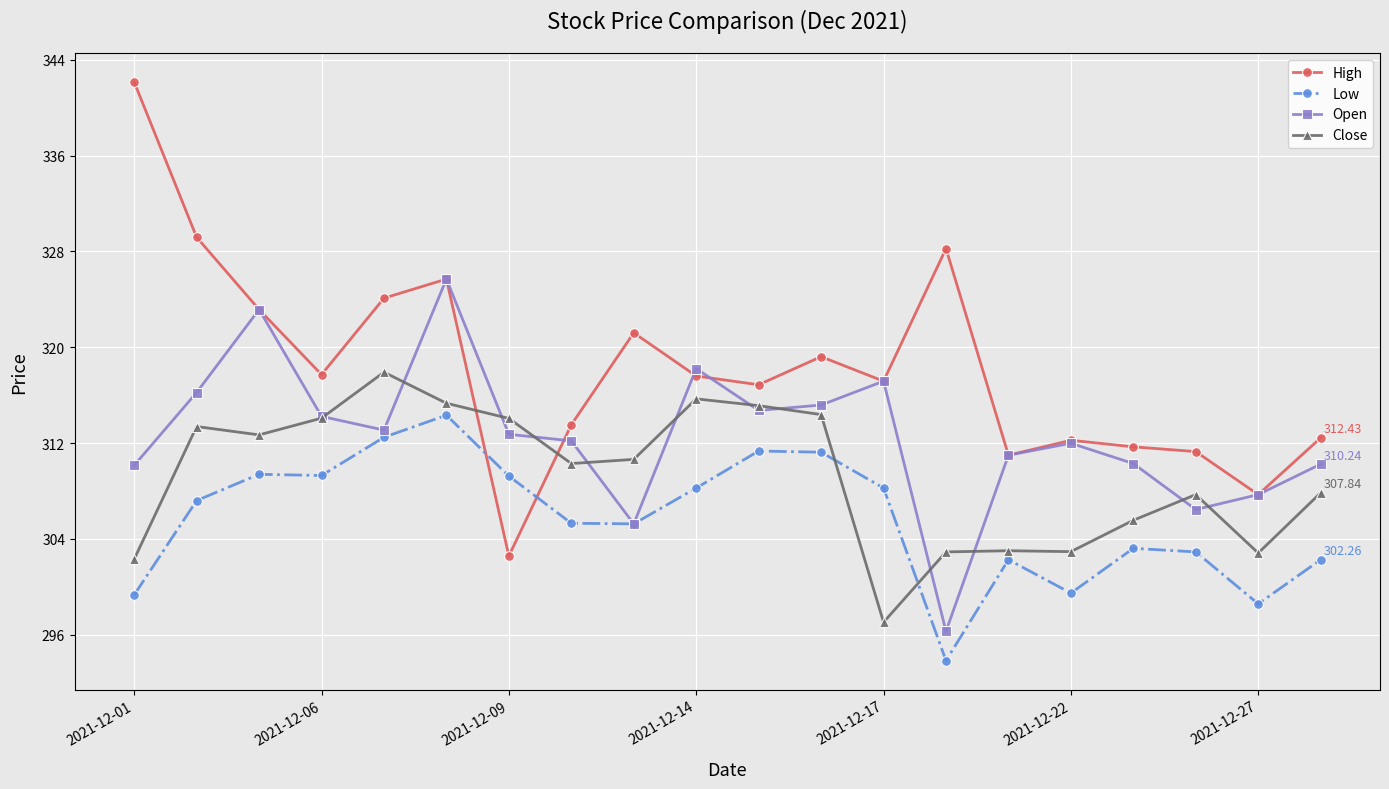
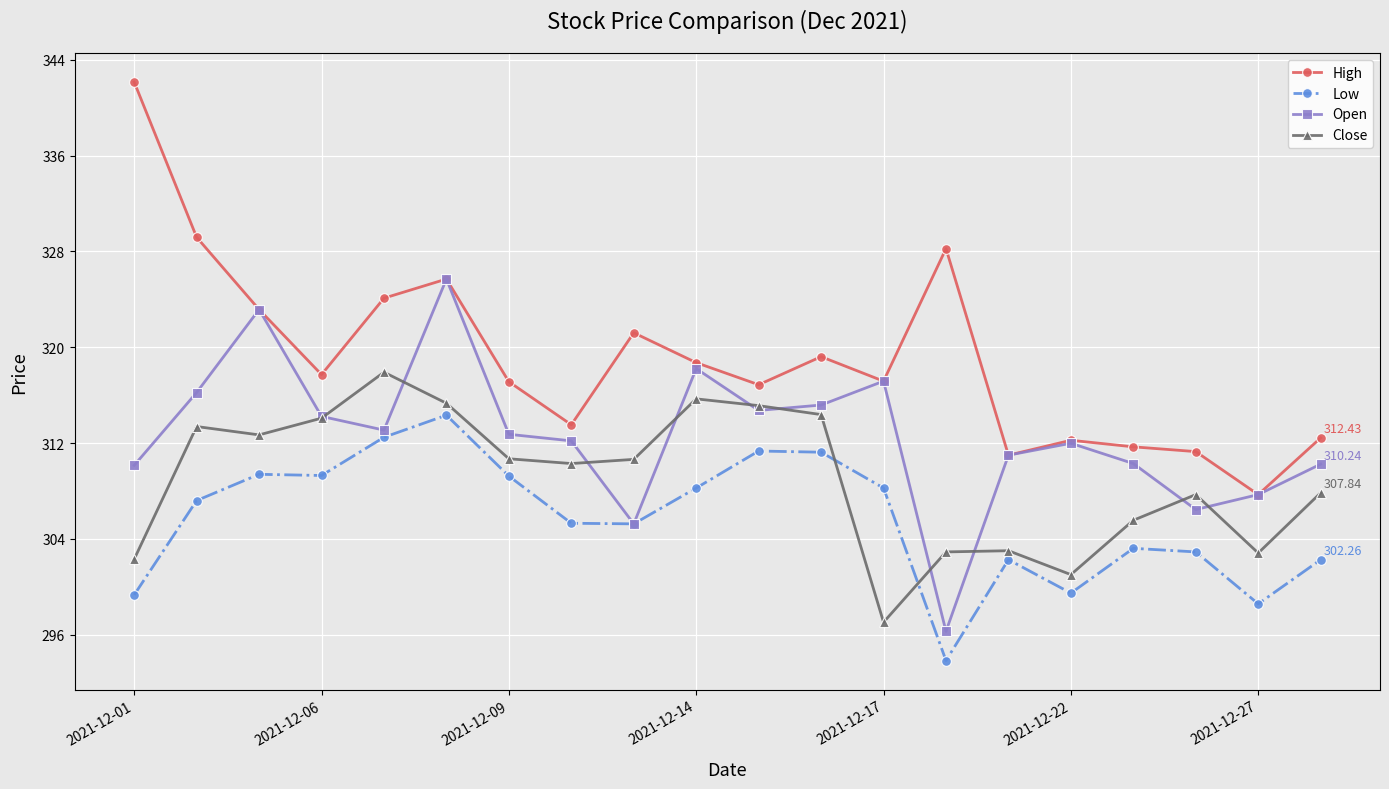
High, 2021-12-09: 302.6 -> 317.1
Close, 2021-12-09: 314.1 -> 310.7
High, 2021-12-14: 317.6 -> 318.7
Close, 2021-12-22: 302.9 -> 301.0
